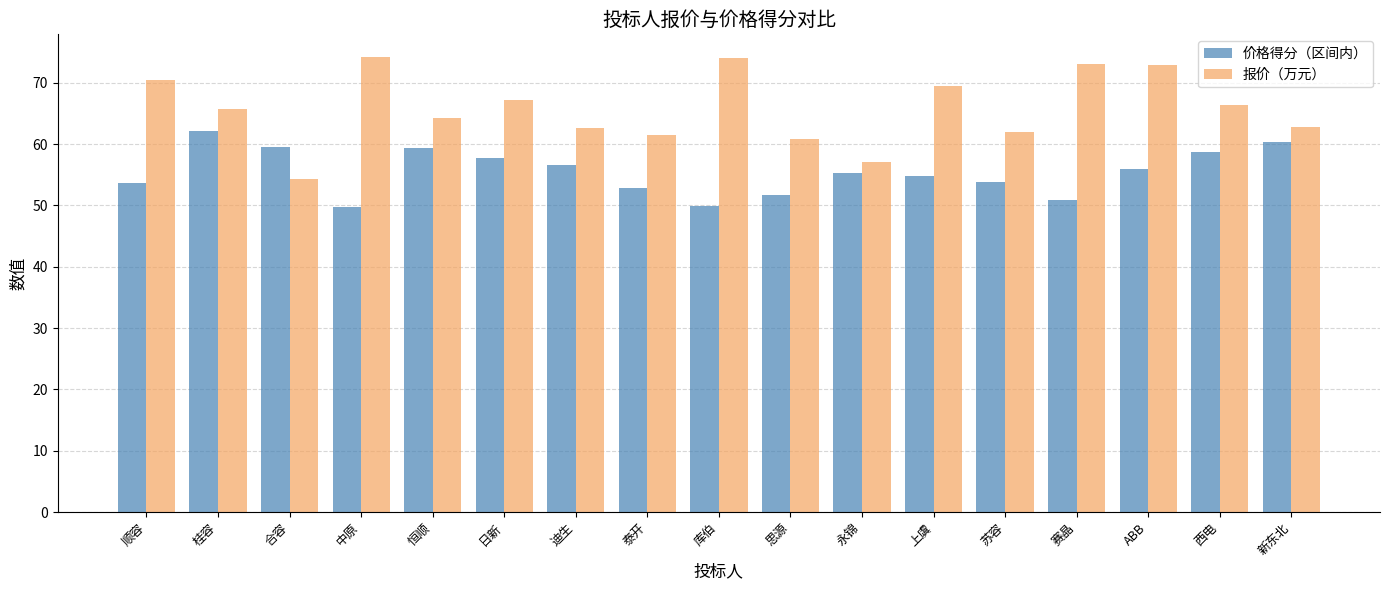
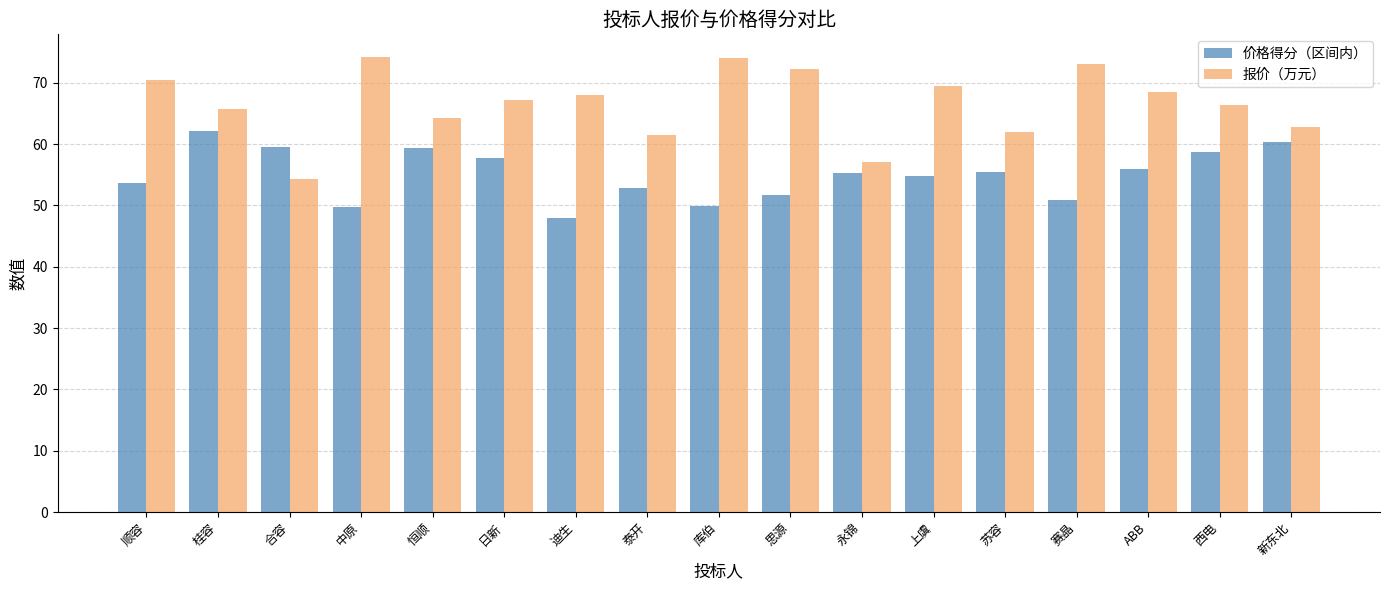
价格得分（区间内）, 迪生: 57 -> 48
报价（万元）, 迪生: 63 -> 68
报价（万元）, 思源: 61 -> 72
价格得分（区间内）, 苏容: 54 -> 55
报价（万元）, ABB: 73 -> 69
